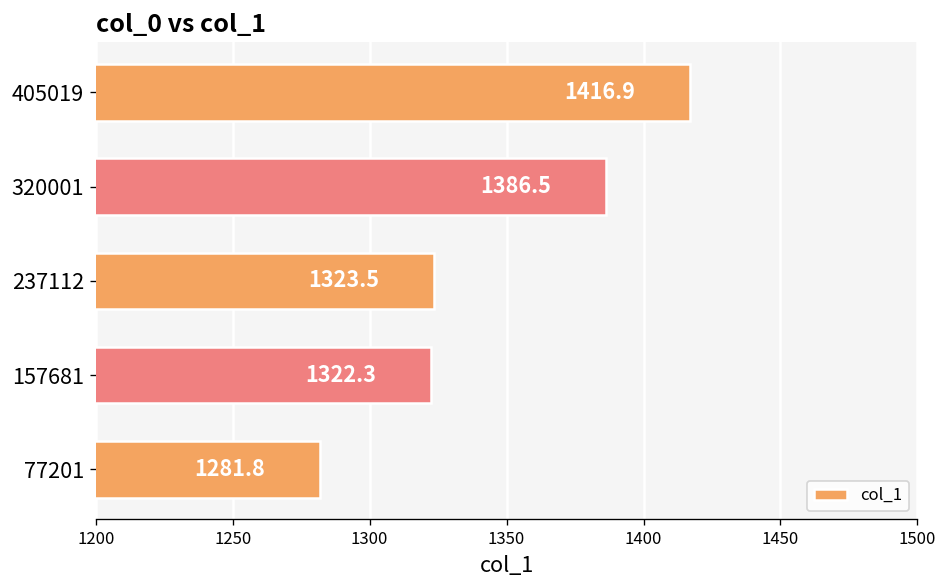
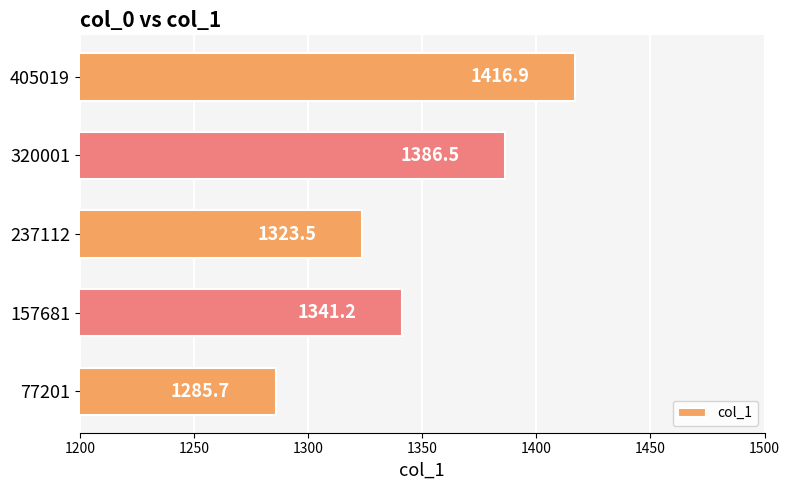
157681: 1322.3 -> 1341.2
77201: 1281.8 -> 1285.7
